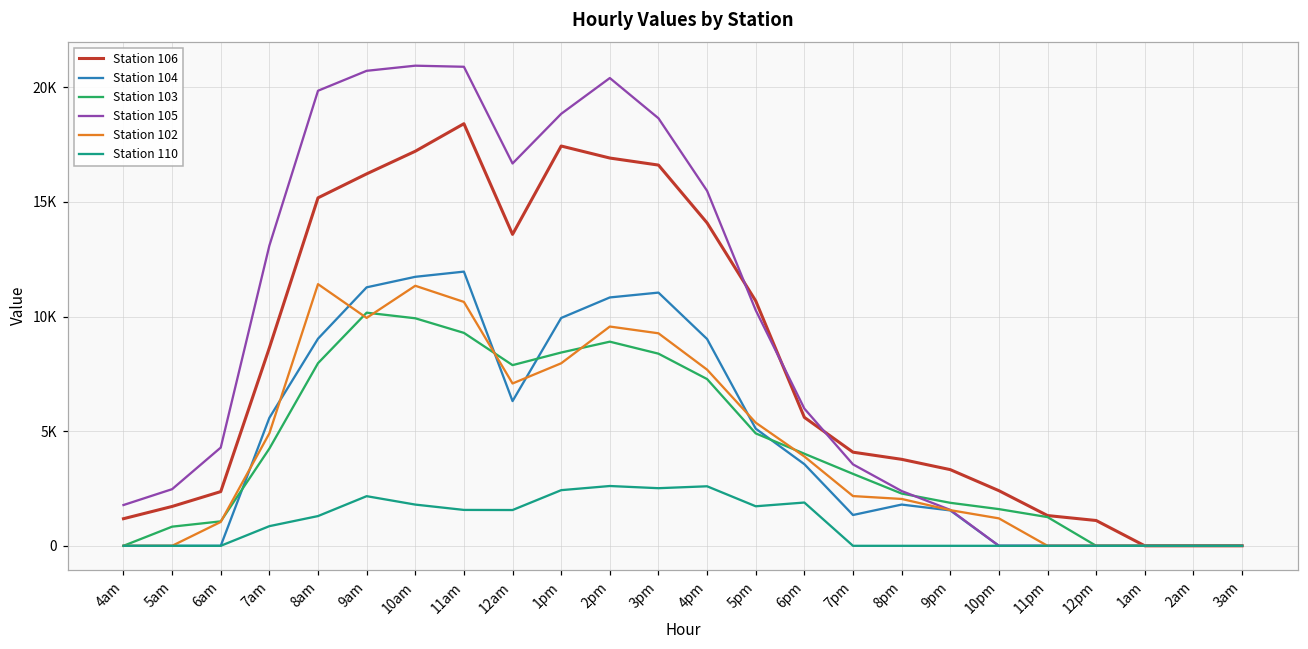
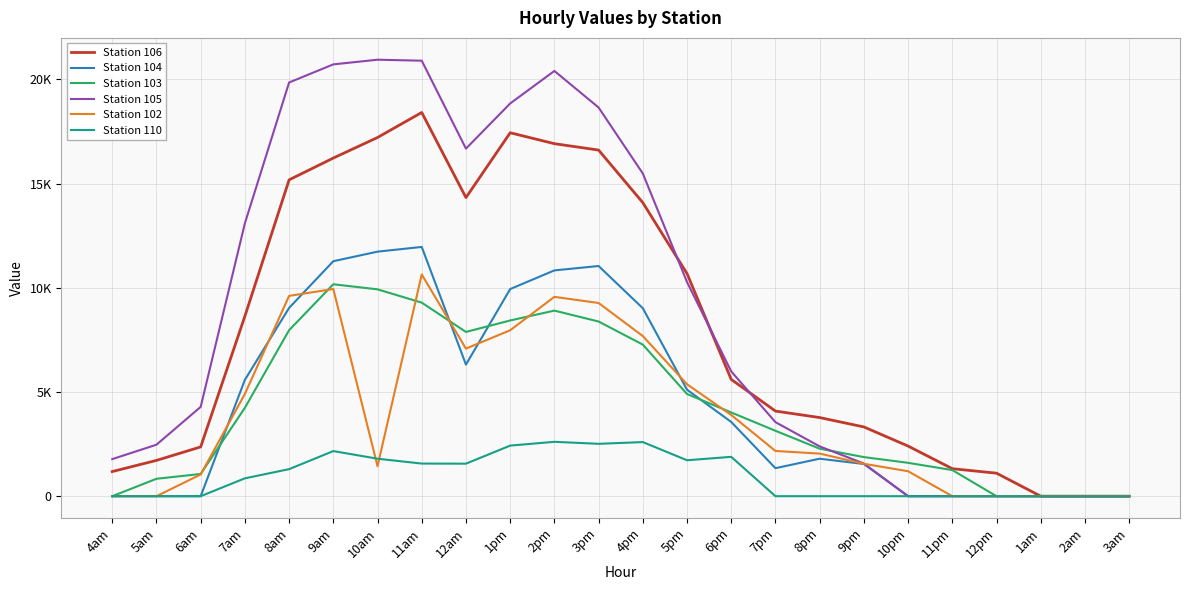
Station 102, 8am: 11400 -> 9600
Station 102, 10am: 11300 -> 1400
Station 106, 12am: 13600 -> 14300
